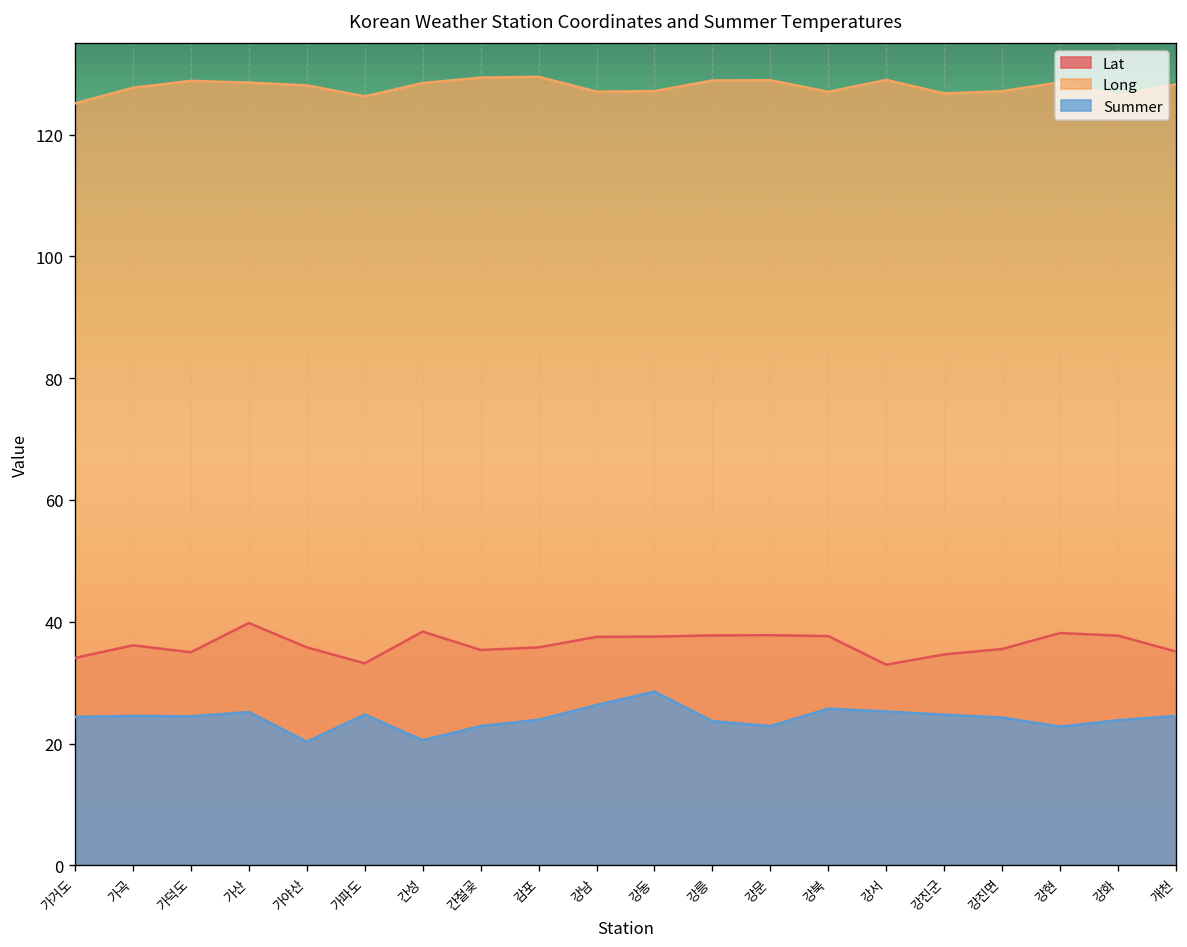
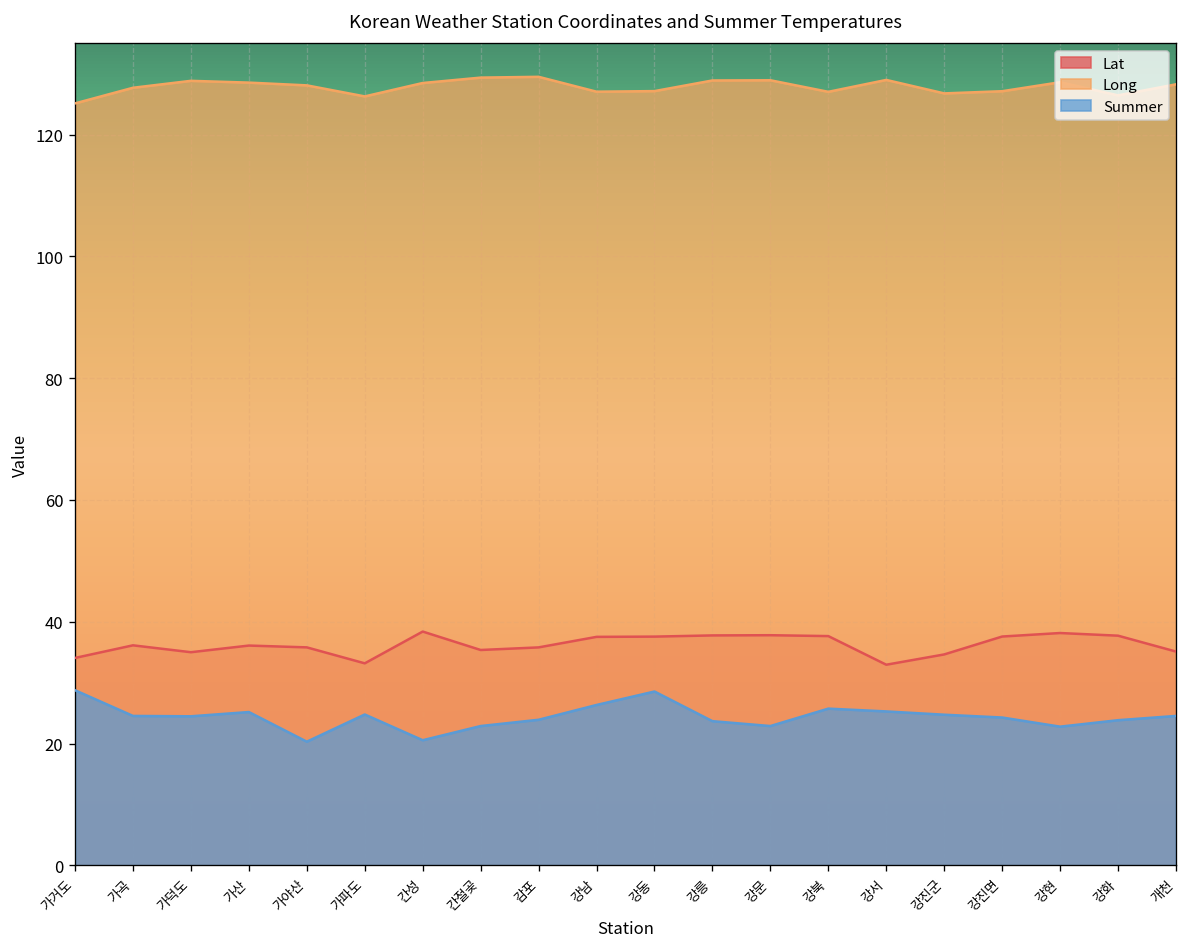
Summer, 가거도: 24 -> 29
Lat, 가산: 40 -> 36
Lat, 강진면: 36 -> 38
